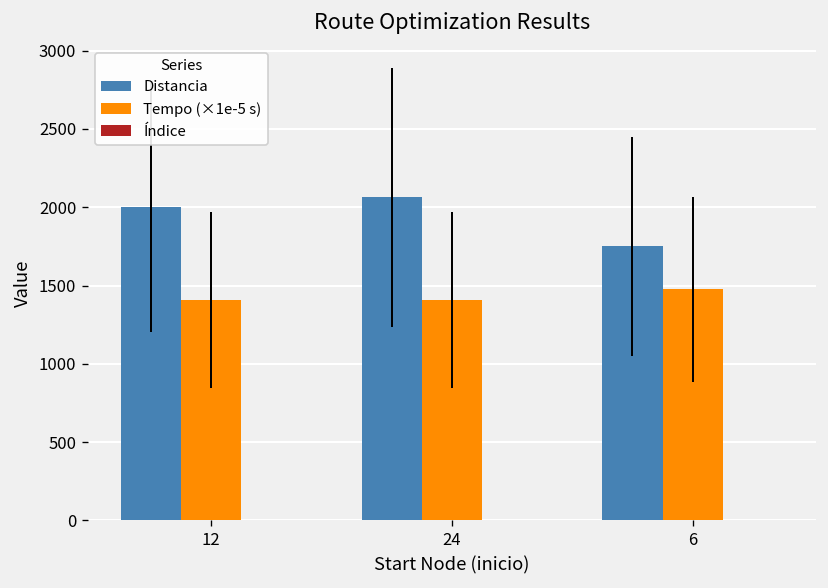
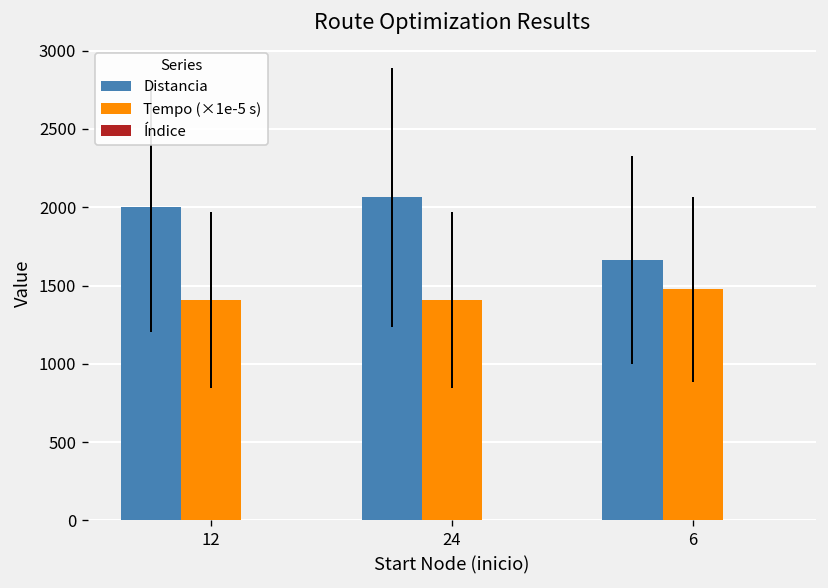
Distancia, 6: 1750 -> 1660
